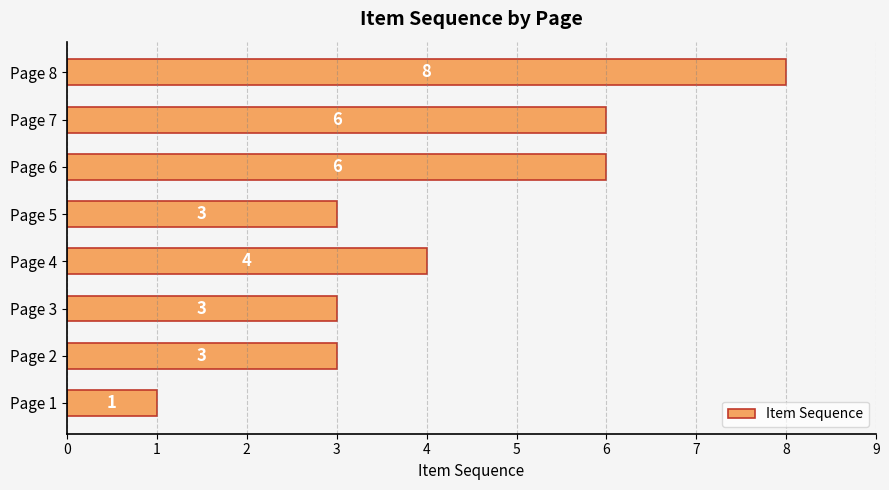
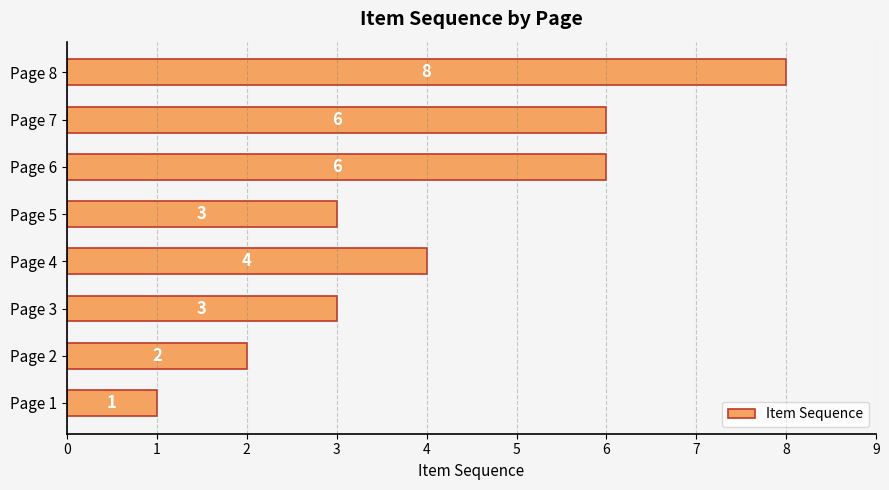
Page 2: 3 -> 2
